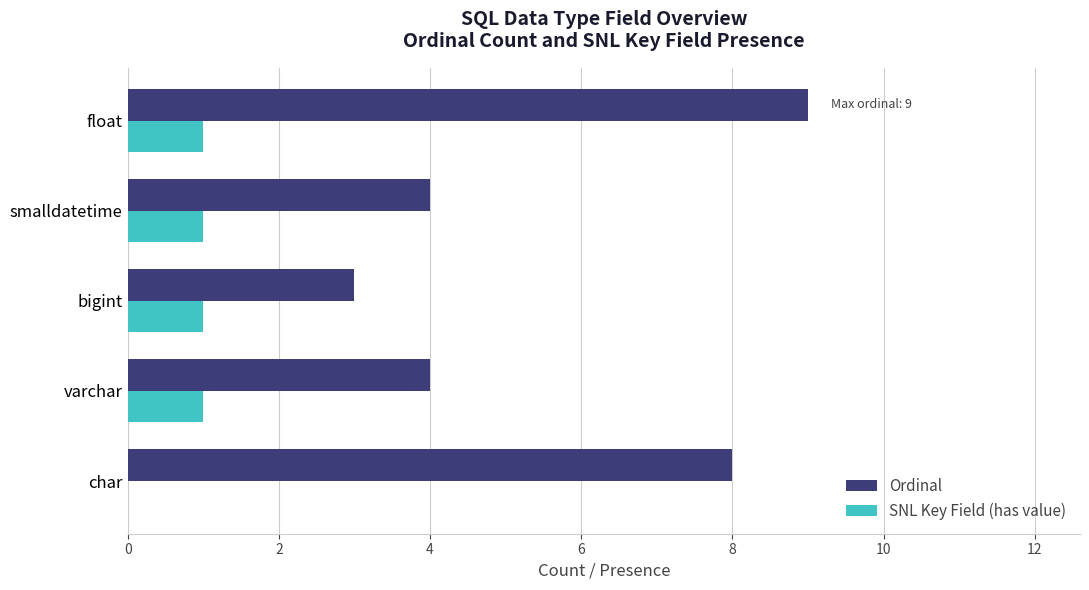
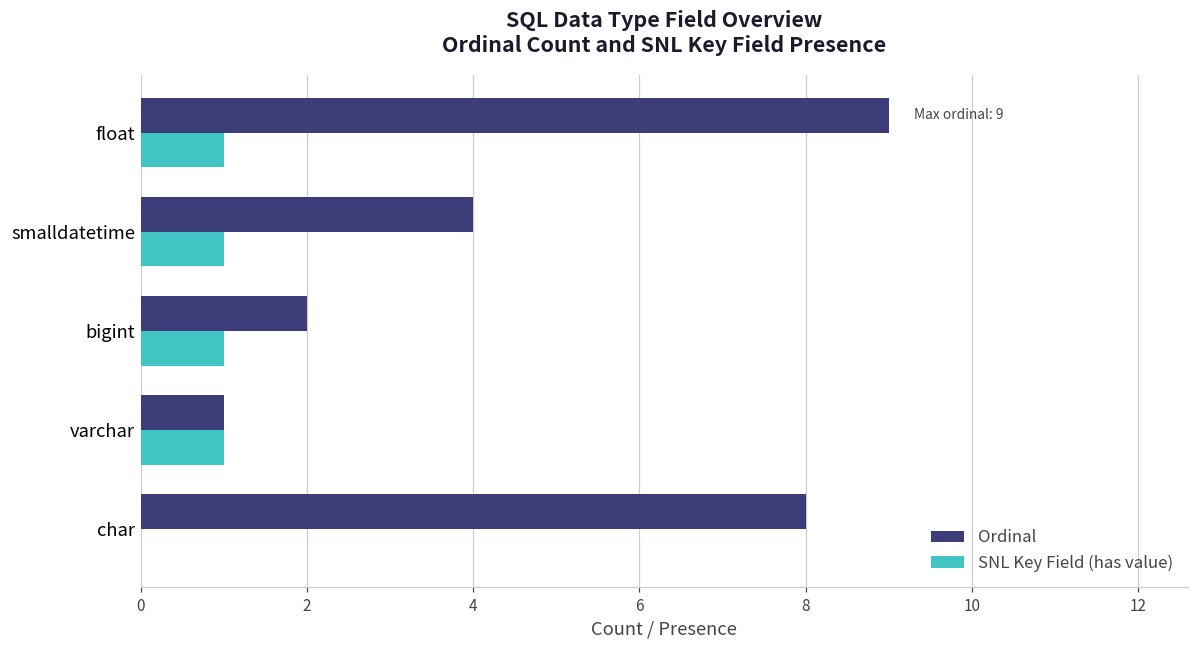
Ordinal, bigint: 3 -> 2
Ordinal, varchar: 4 -> 1
